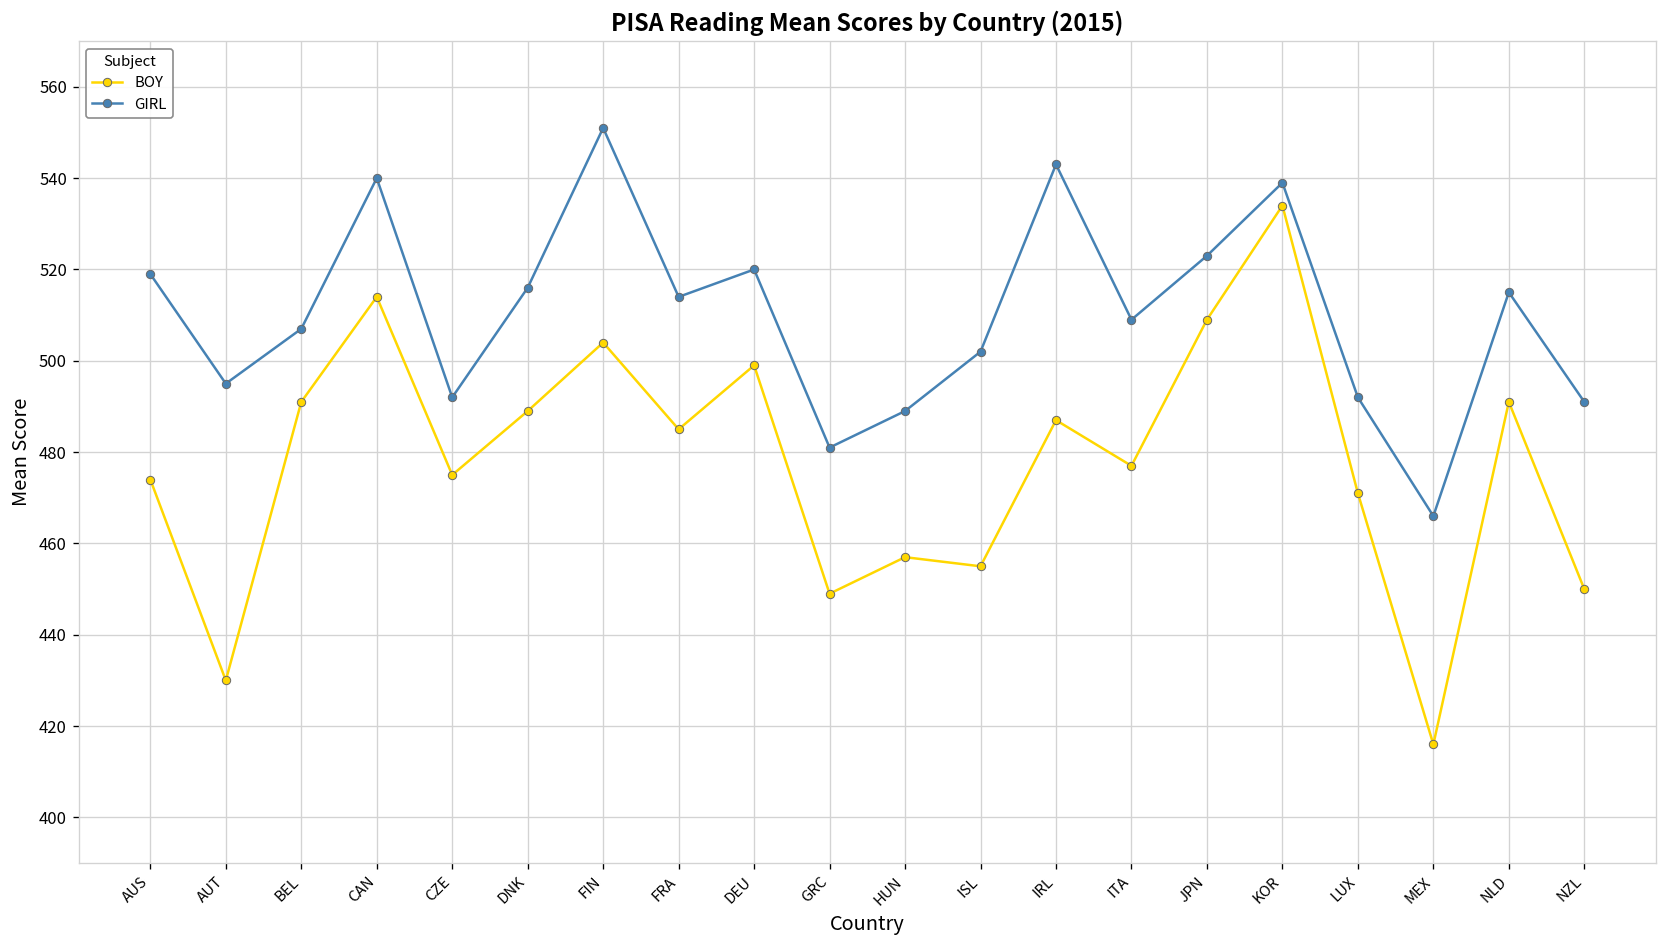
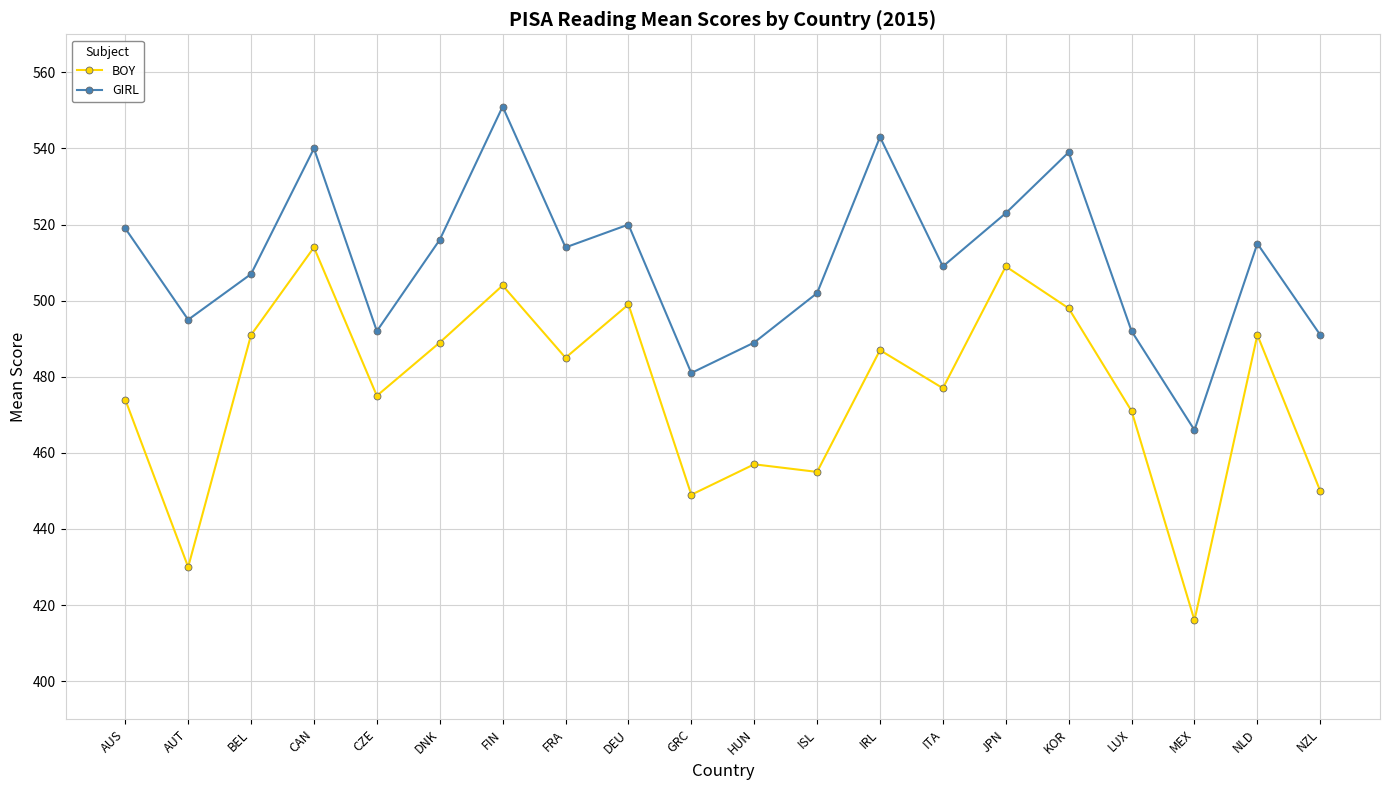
BOY, KOR: 534 -> 498
